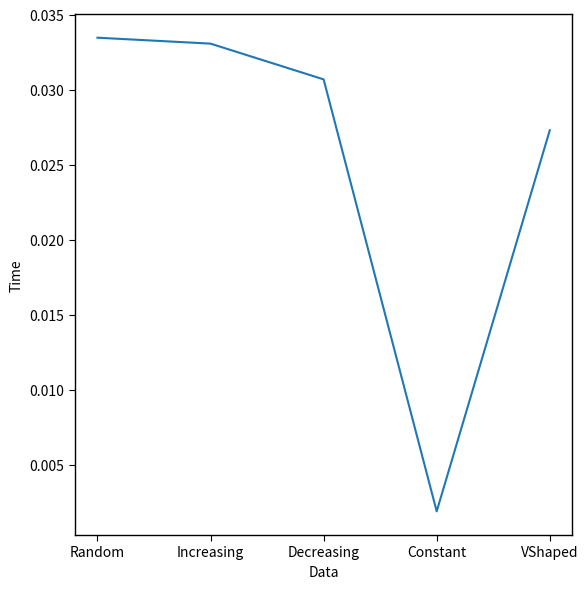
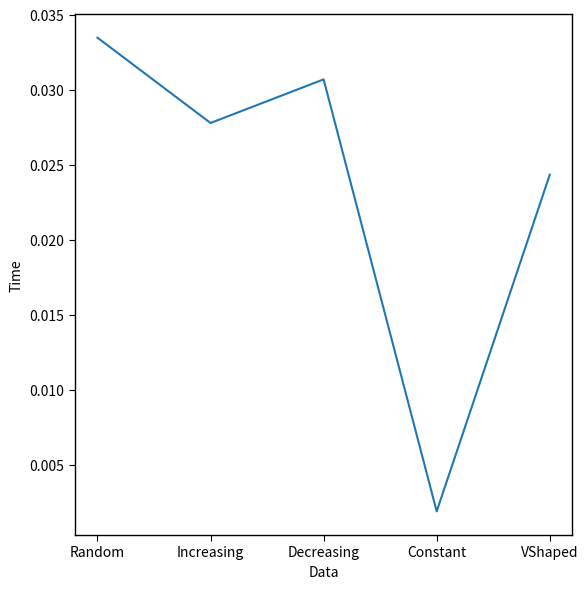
Increasing: 0.0331 -> 0.0278
VShaped: 0.0273 -> 0.0243
